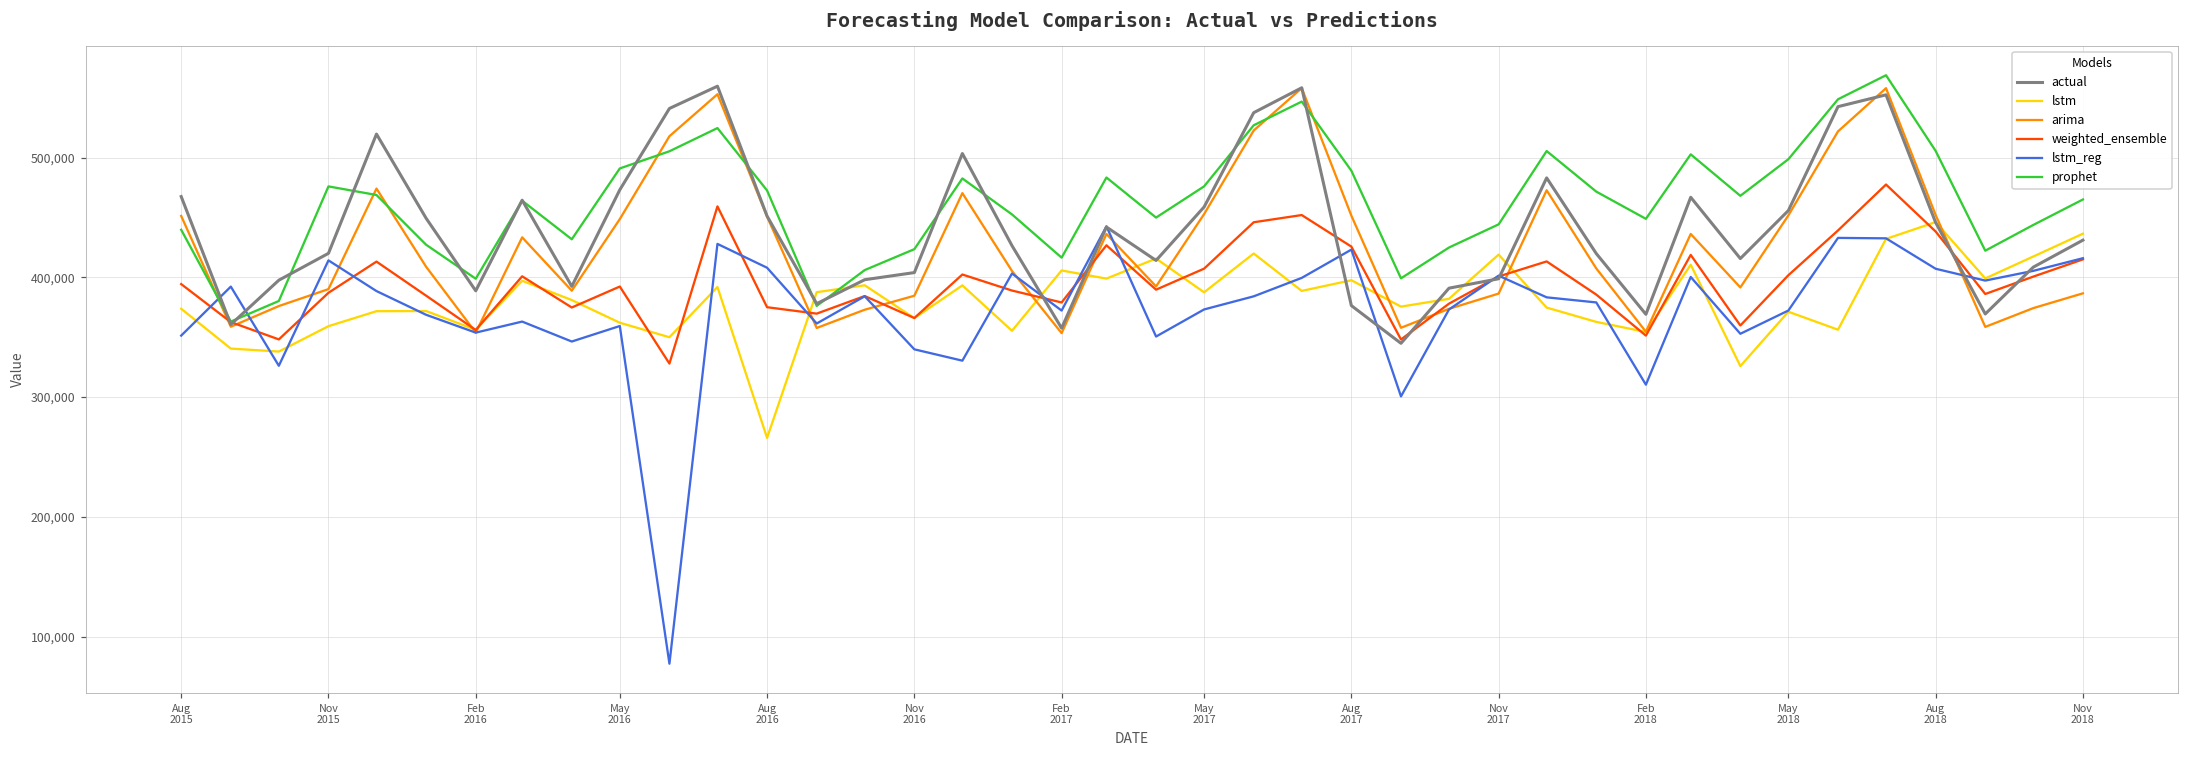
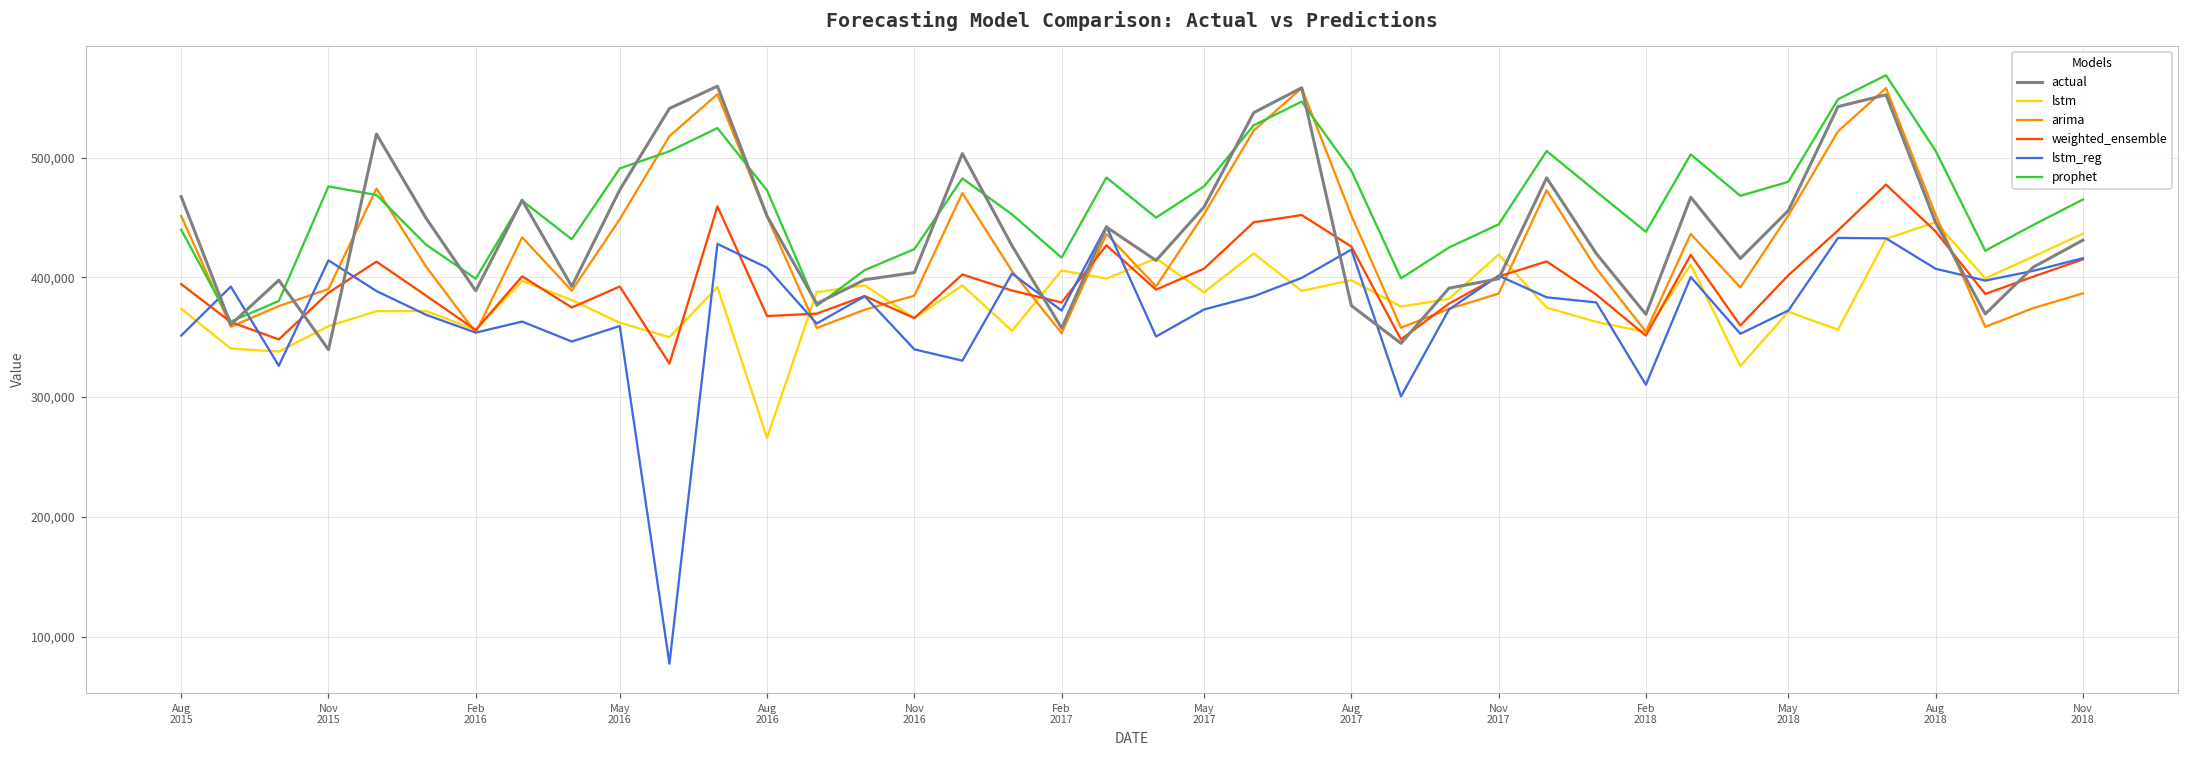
actual, Nov 2015: 420,000 -> 340,000
weighted_ensemble, Aug 2016: 375,000 -> 368,000
prophet, Feb 2018: 449,000 -> 438,000
prophet, May 2018: 499,000 -> 480,000
